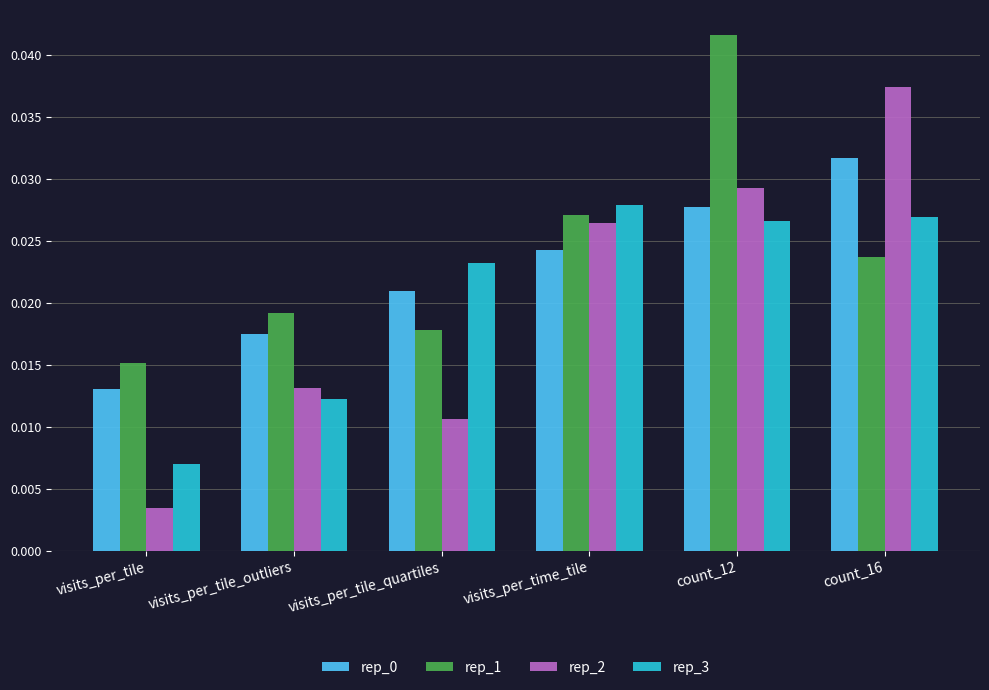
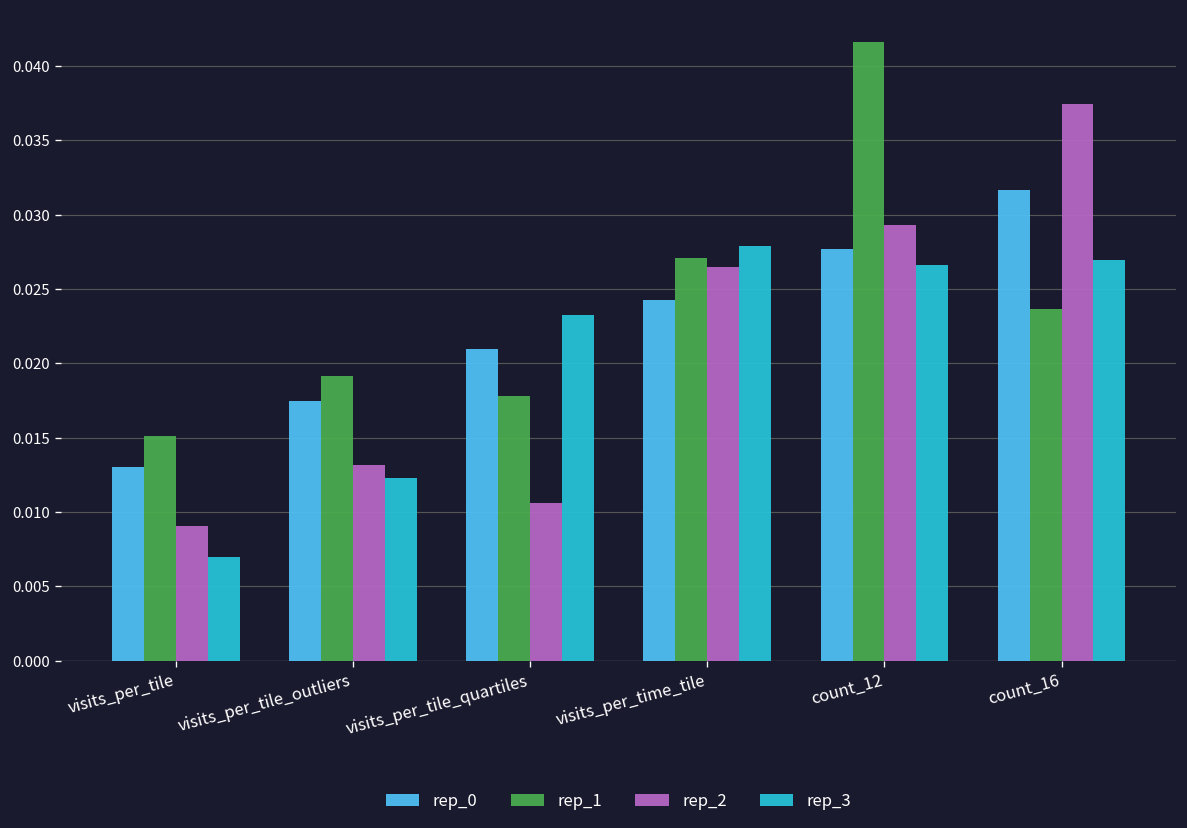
rep_2, visits_per_tile: 0.0034 -> 0.0091
